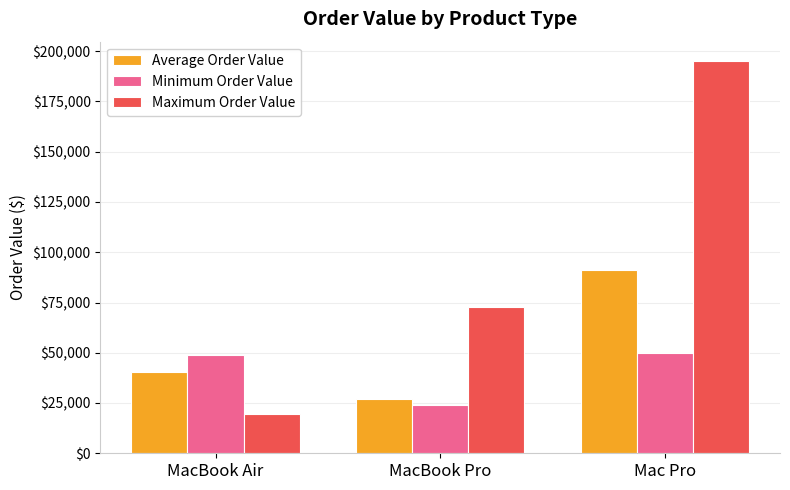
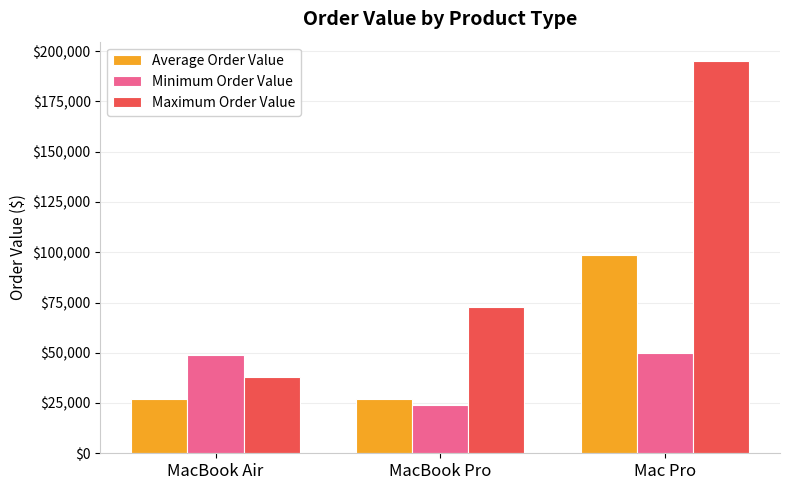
Average Order Value, MacBook Air: $41,000 -> $27,000
Maximum Order Value, MacBook Air: $20,000 -> $38,000
Average Order Value, Mac Pro: $91,000 -> $99,000
